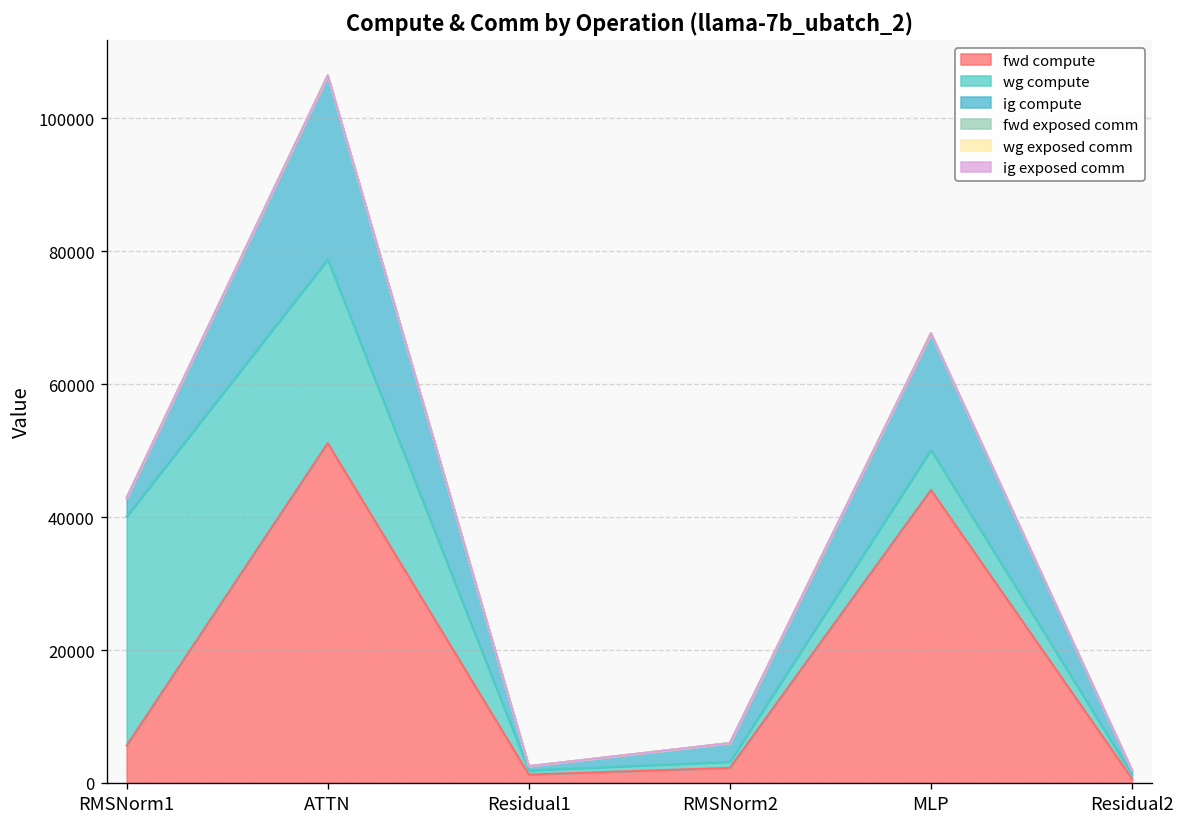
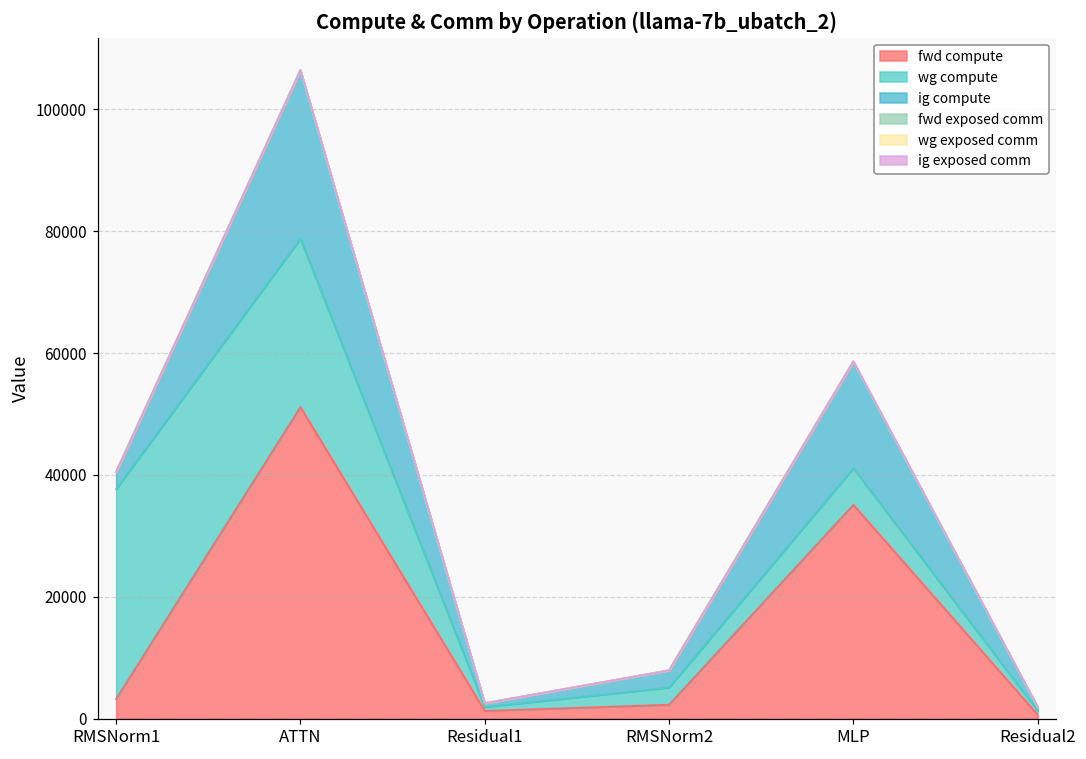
fwd compute, RMSNorm1: 6000 -> 3000
wg compute, RMSNorm2: 1000 -> 3000
fwd compute, MLP: 44000 -> 35000
